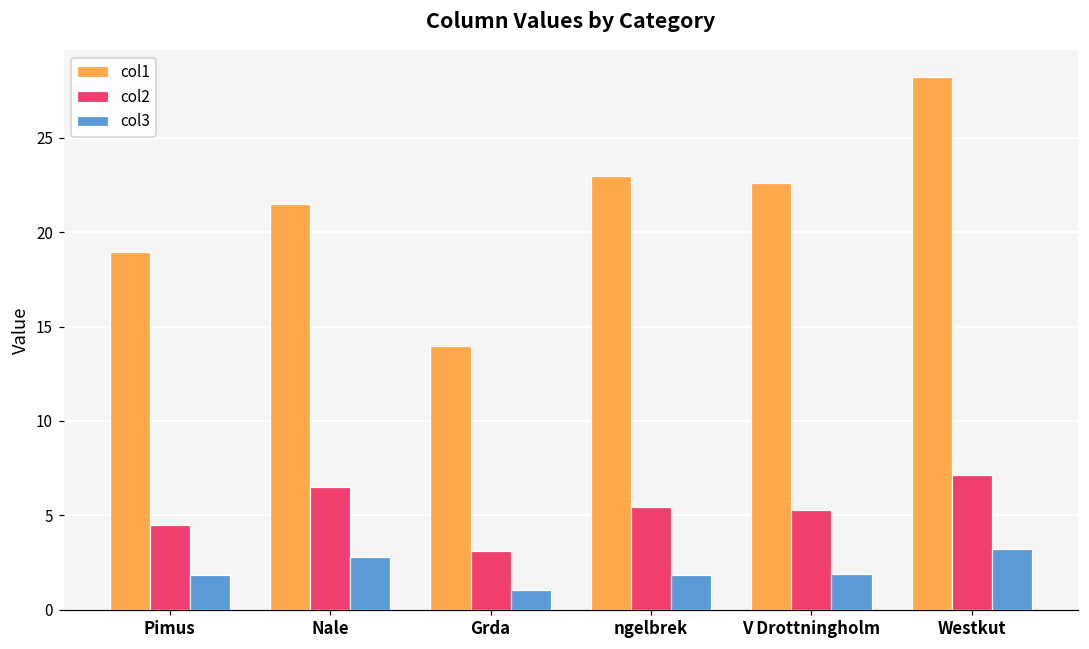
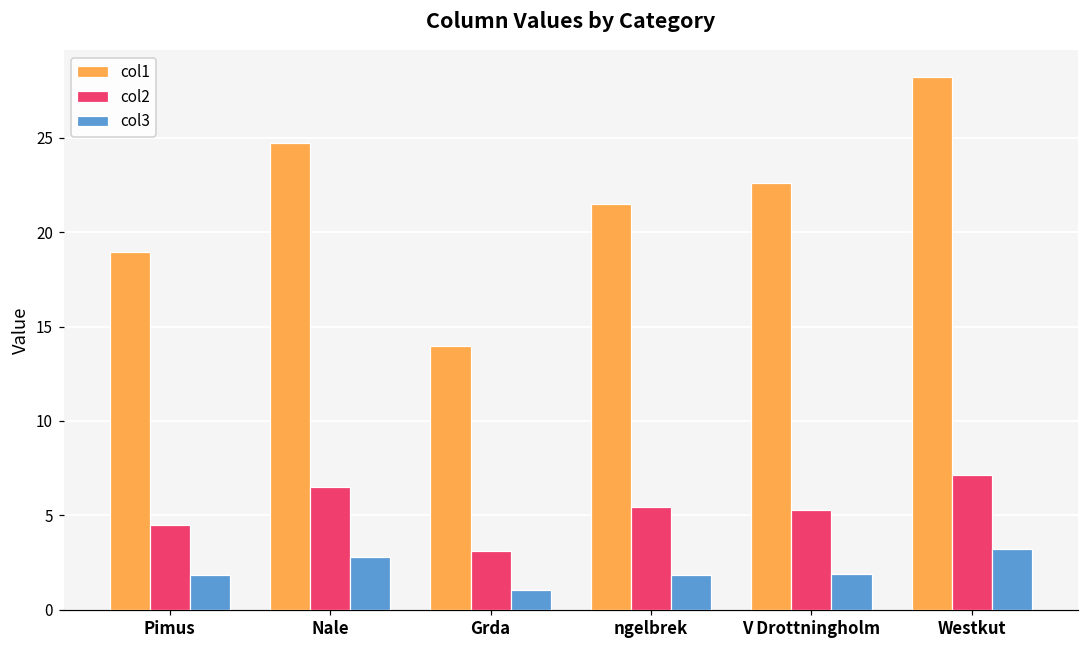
col1, Nale: 21.5 -> 24.7
col1, ngelbrek: 23.0 -> 21.5
